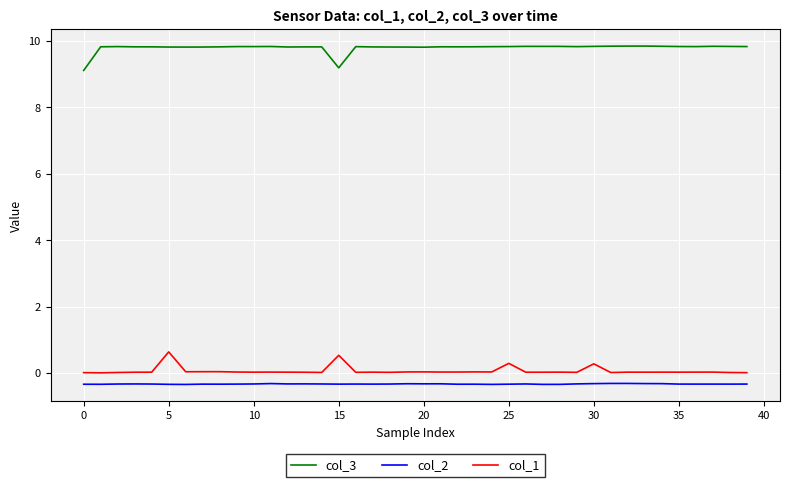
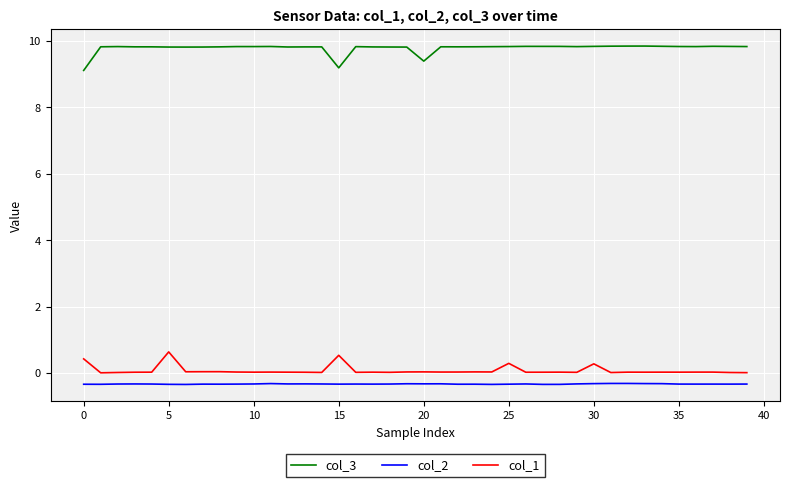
col_1, 0: 0.0 -> 0.4
col_3, 20: 9.8 -> 9.4
